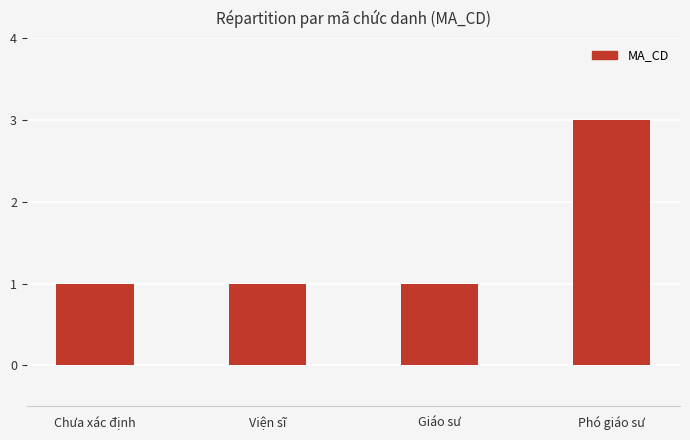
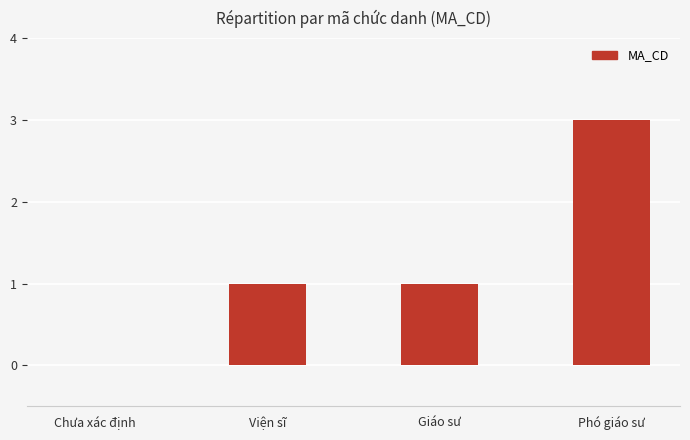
Chưa xác định: 1 -> 0
